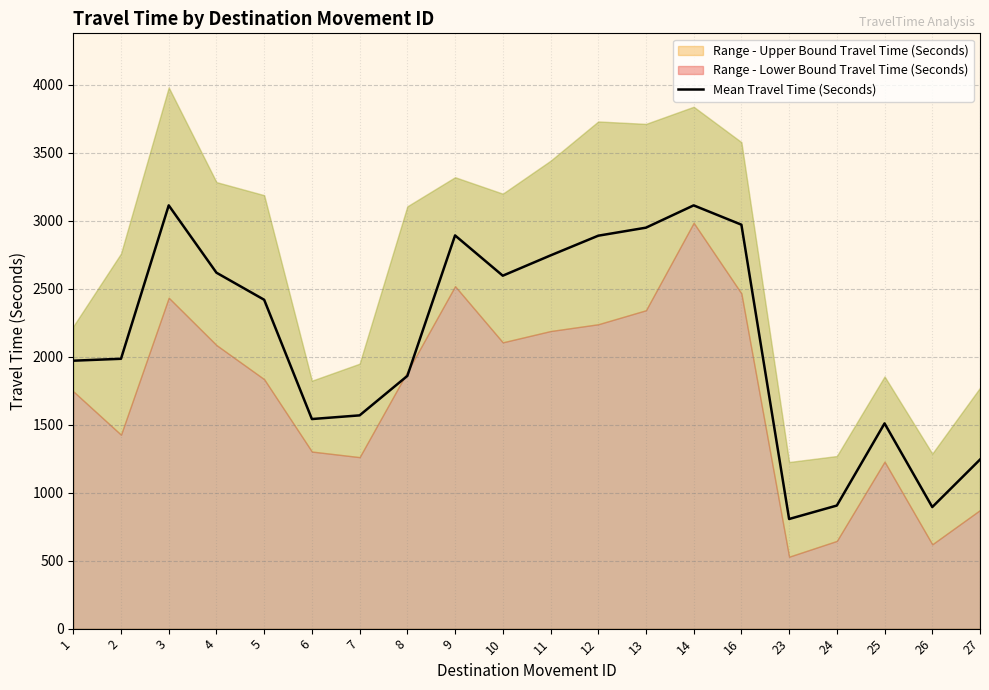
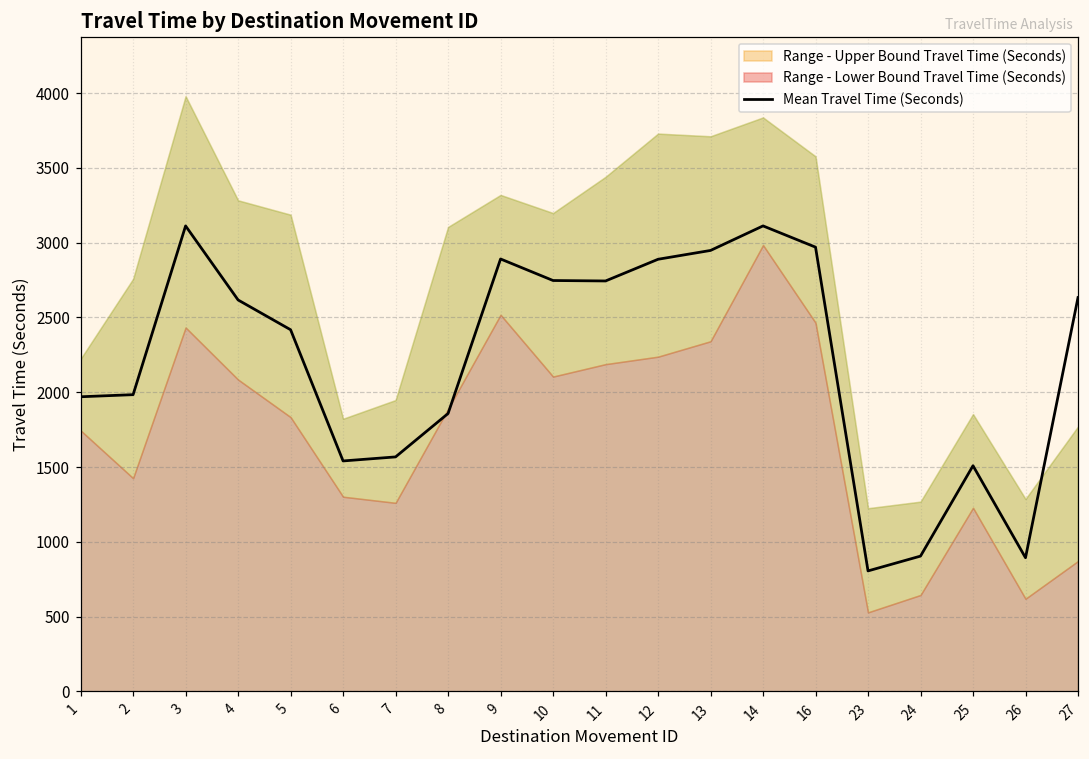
Mean Travel Time (Seconds), 10: 2600 -> 2750
Mean Travel Time (Seconds), 27: 1240 -> 2630
